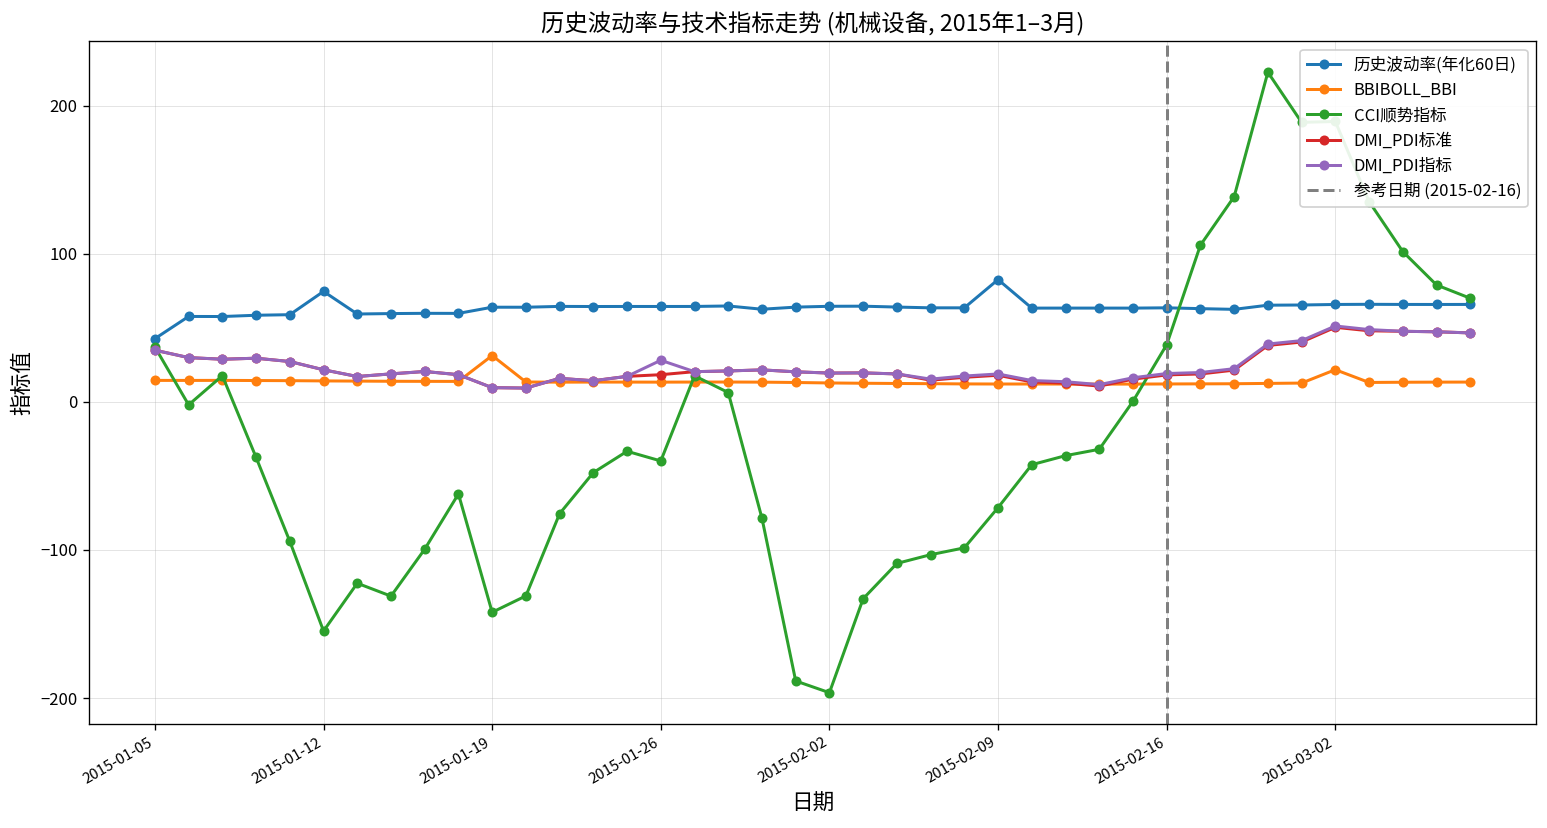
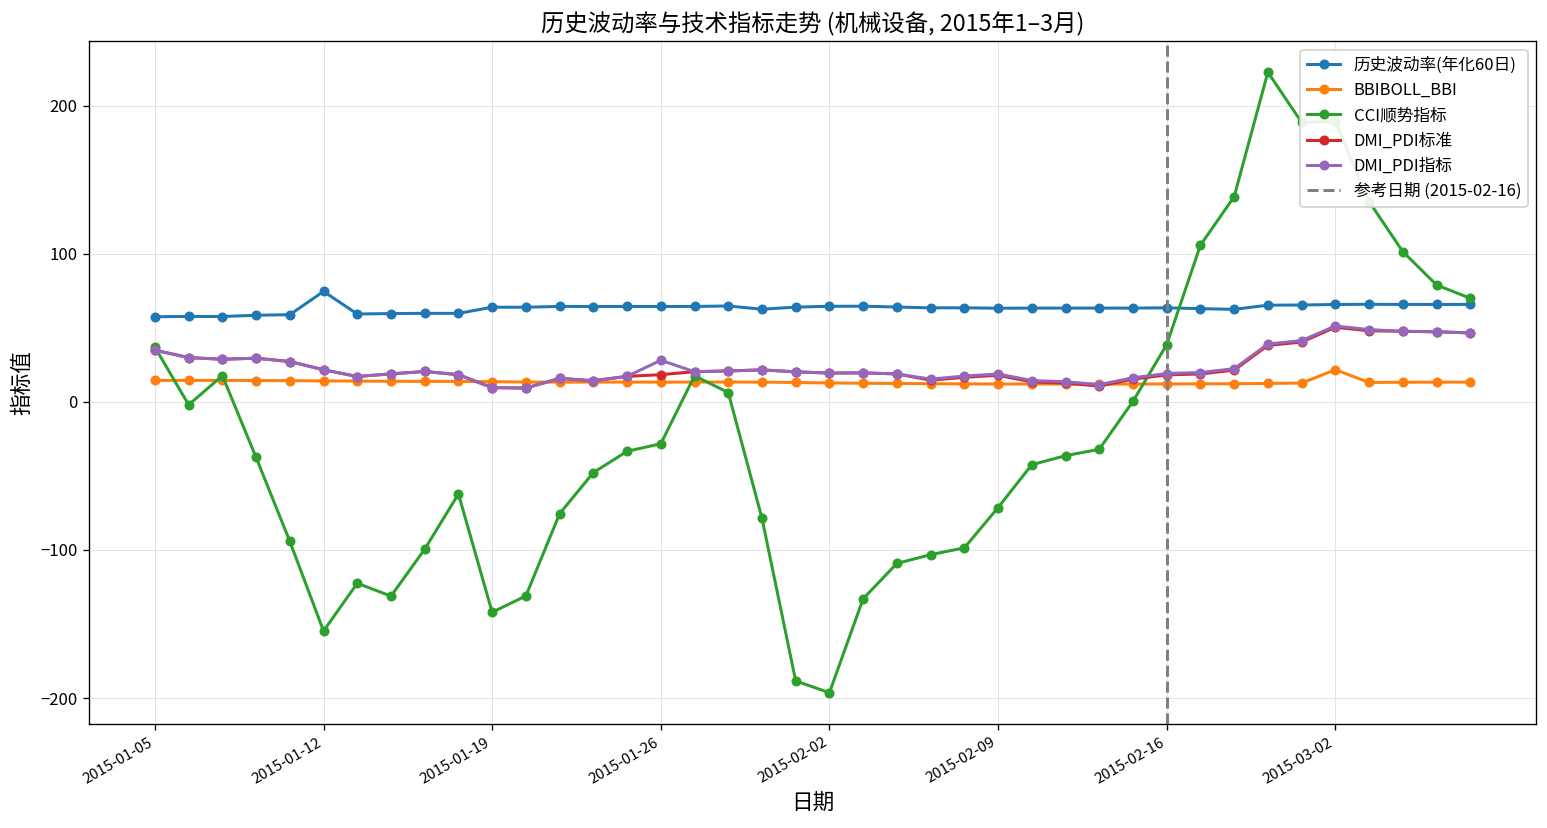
历史波动率(年化60日), 2015-01-05: 43 -> 57
BBIBOLL_BBI, 2015-01-19: 31 -> 14
CCI顺势指标, 2015-01-26: -40 -> -28
历史波动率(年化60日), 2015-02-09: 82 -> 63
